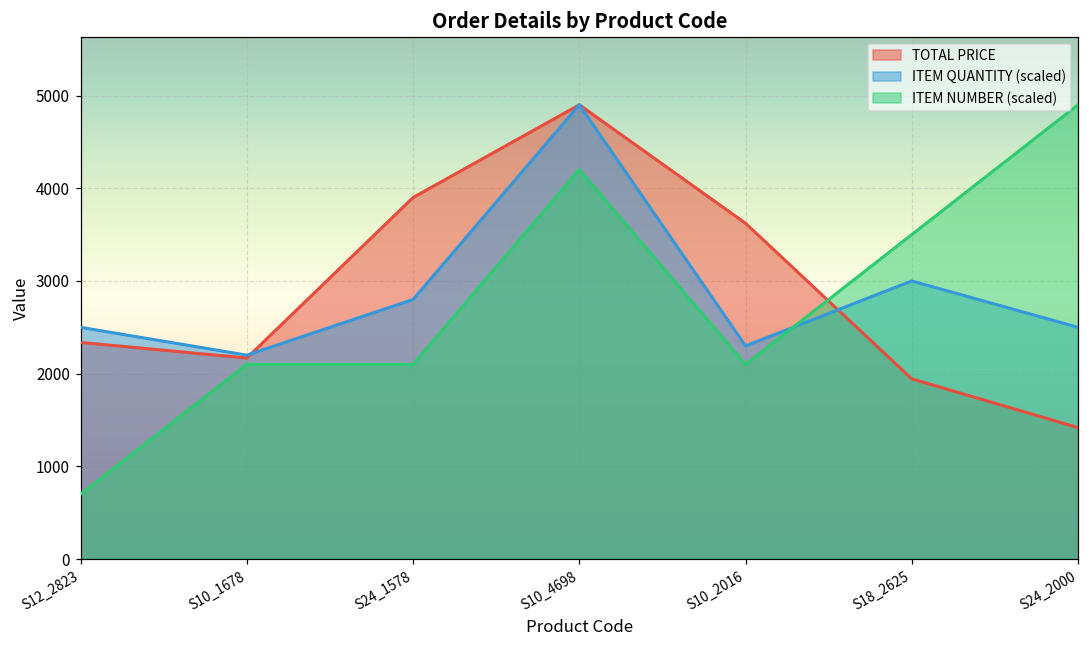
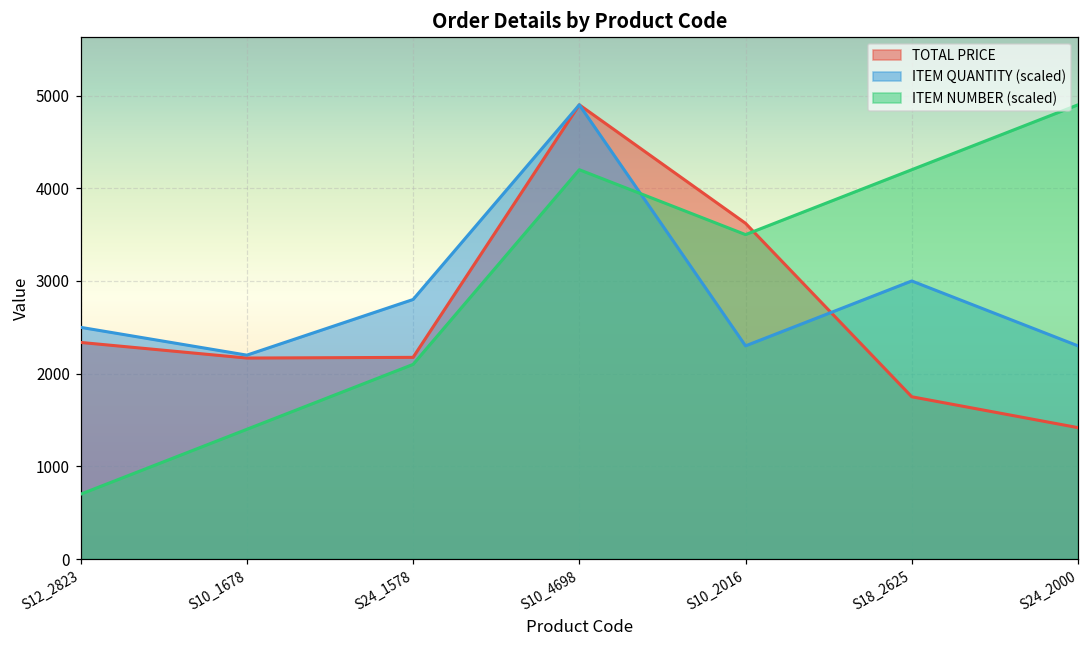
ITEM NUMBER (scaled), S10_1678: 2100 -> 1400
TOTAL PRICE, S24_1578: 3900 -> 2200
ITEM NUMBER (scaled), S10_2016: 2100 -> 3500
TOTAL PRICE, S18_2625: 1900 -> 1800
ITEM NUMBER (scaled), S18_2625: 3500 -> 4200
ITEM QUANTITY (scaled), S24_2000: 2500 -> 2300
